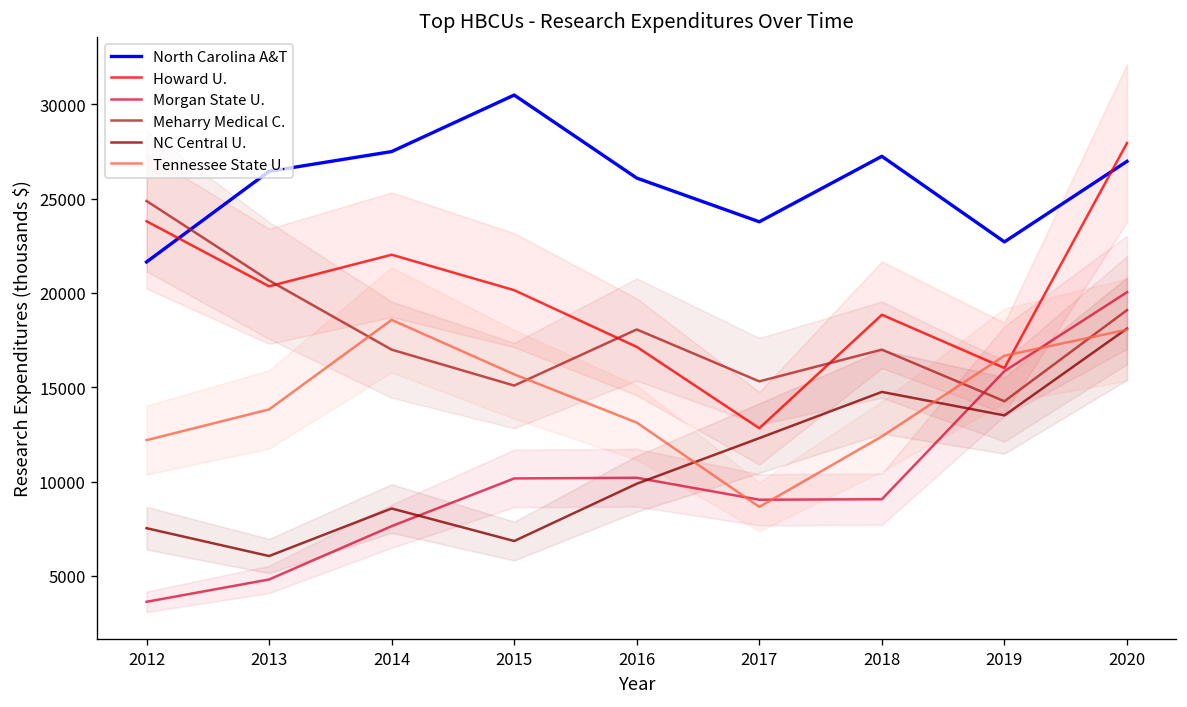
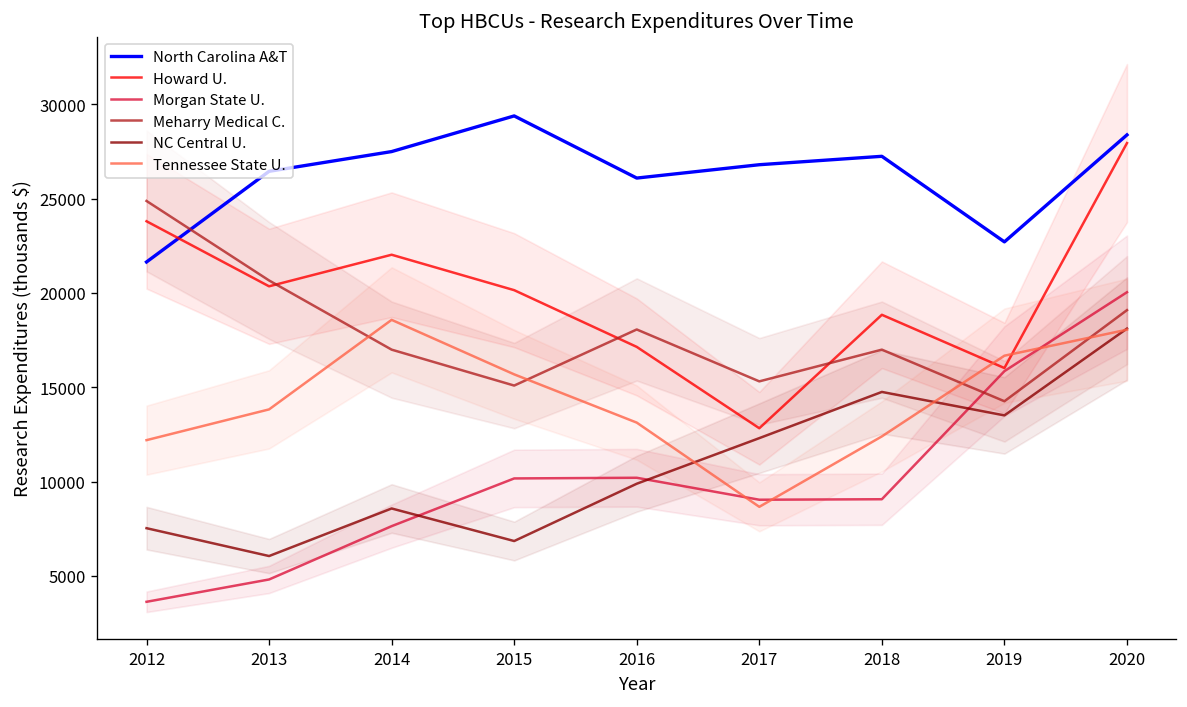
North Carolina A&T, 2015: 30500 -> 29400
North Carolina A&T, 2017: 23800 -> 26800
North Carolina A&T, 2020: 27000 -> 28400
